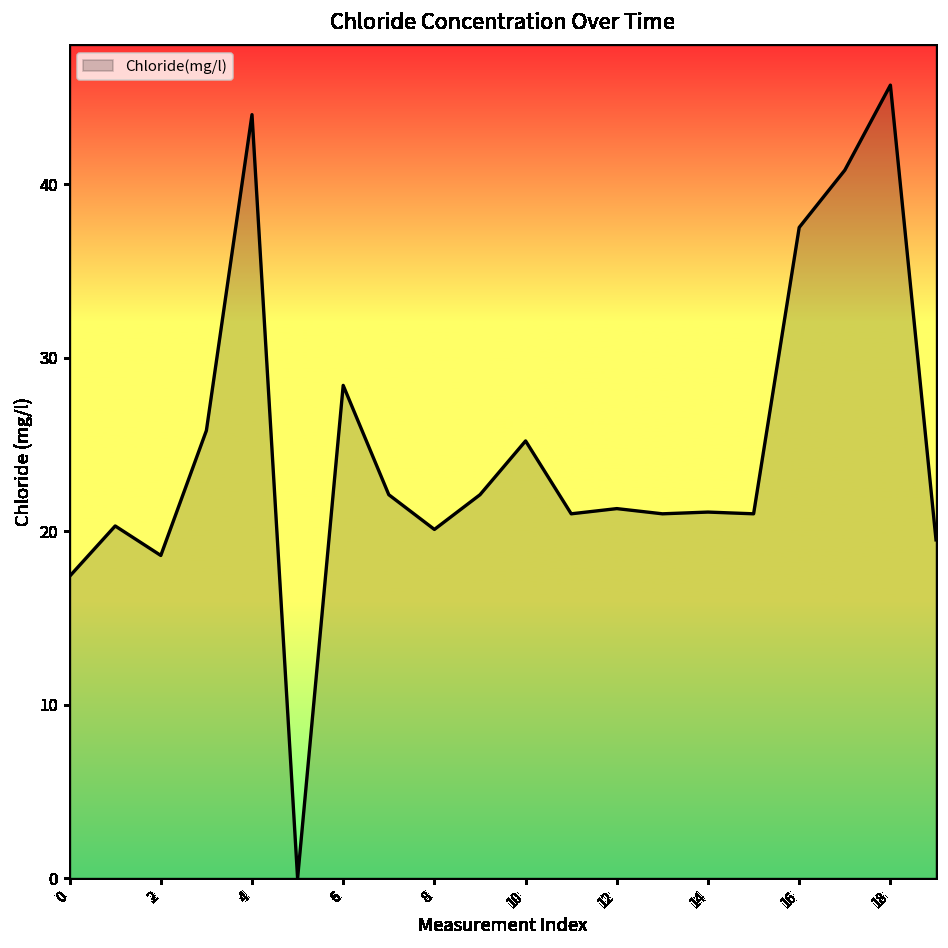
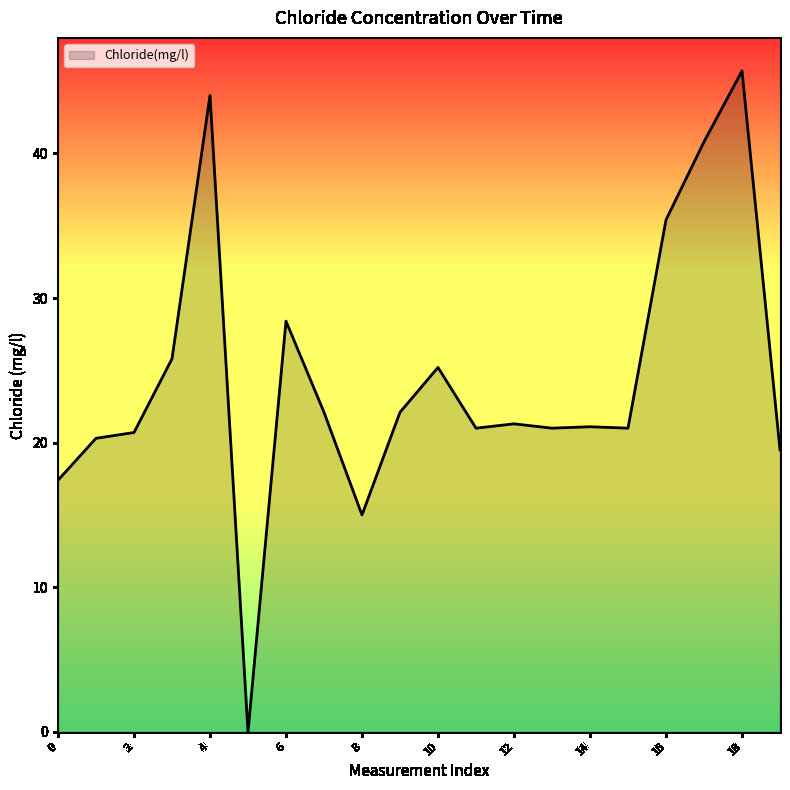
2: 18.6 -> 20.7
8: 20.1 -> 15.0
16: 37.5 -> 35.4
